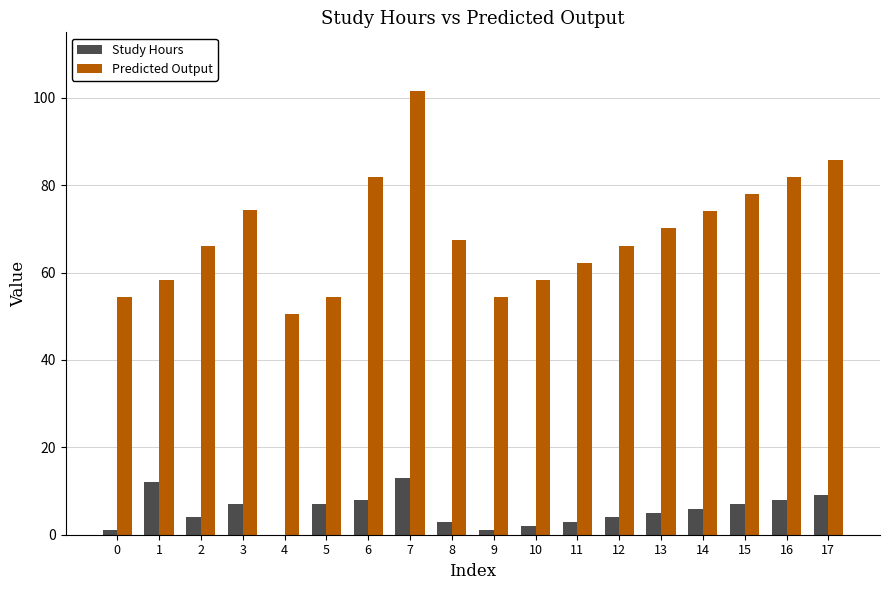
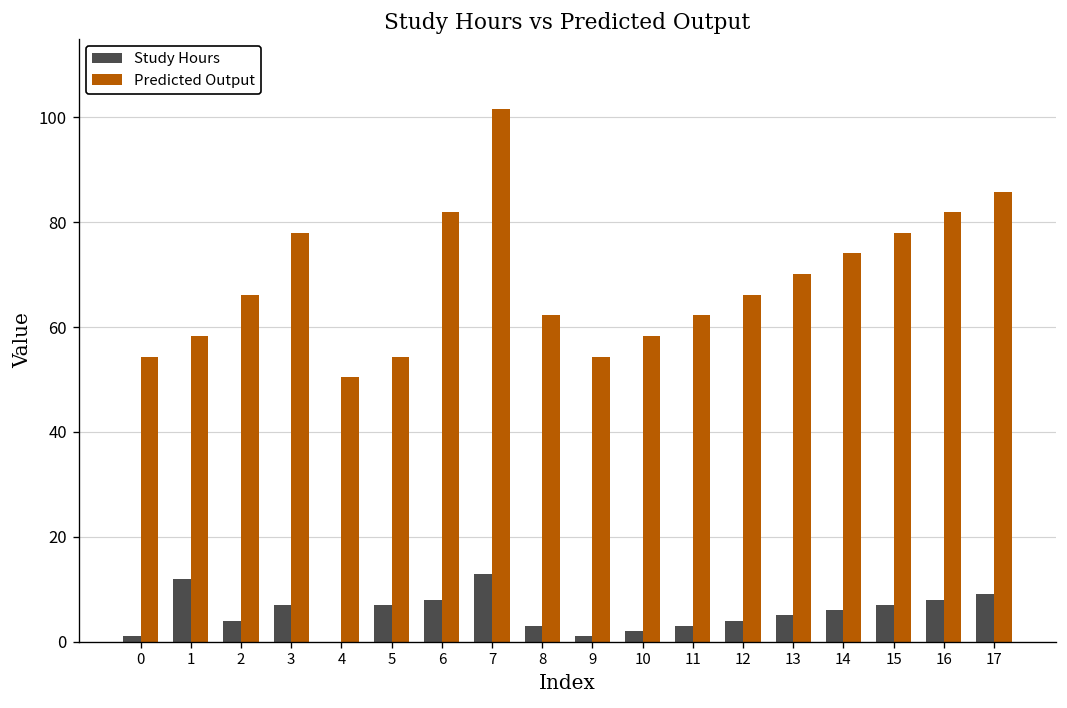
Predicted Output, 3: 74 -> 78
Predicted Output, 8: 68 -> 62
